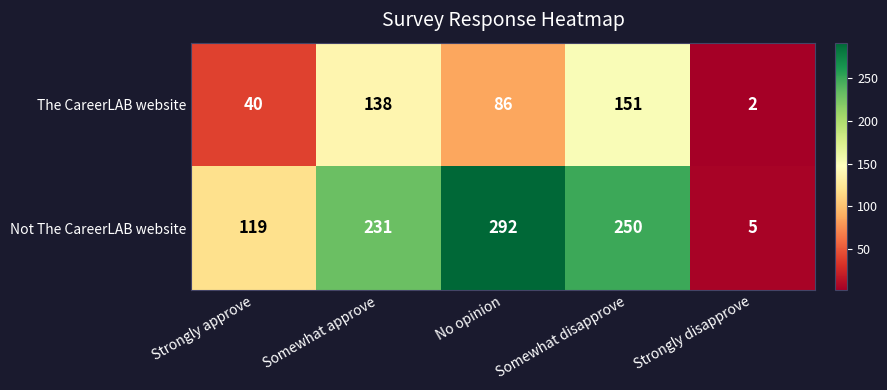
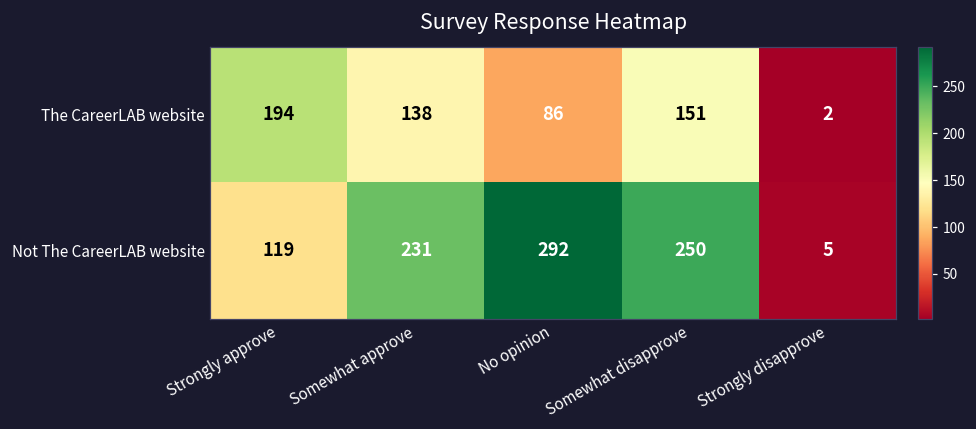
The CareerLAB website, Strongly approve: 40 -> 194
